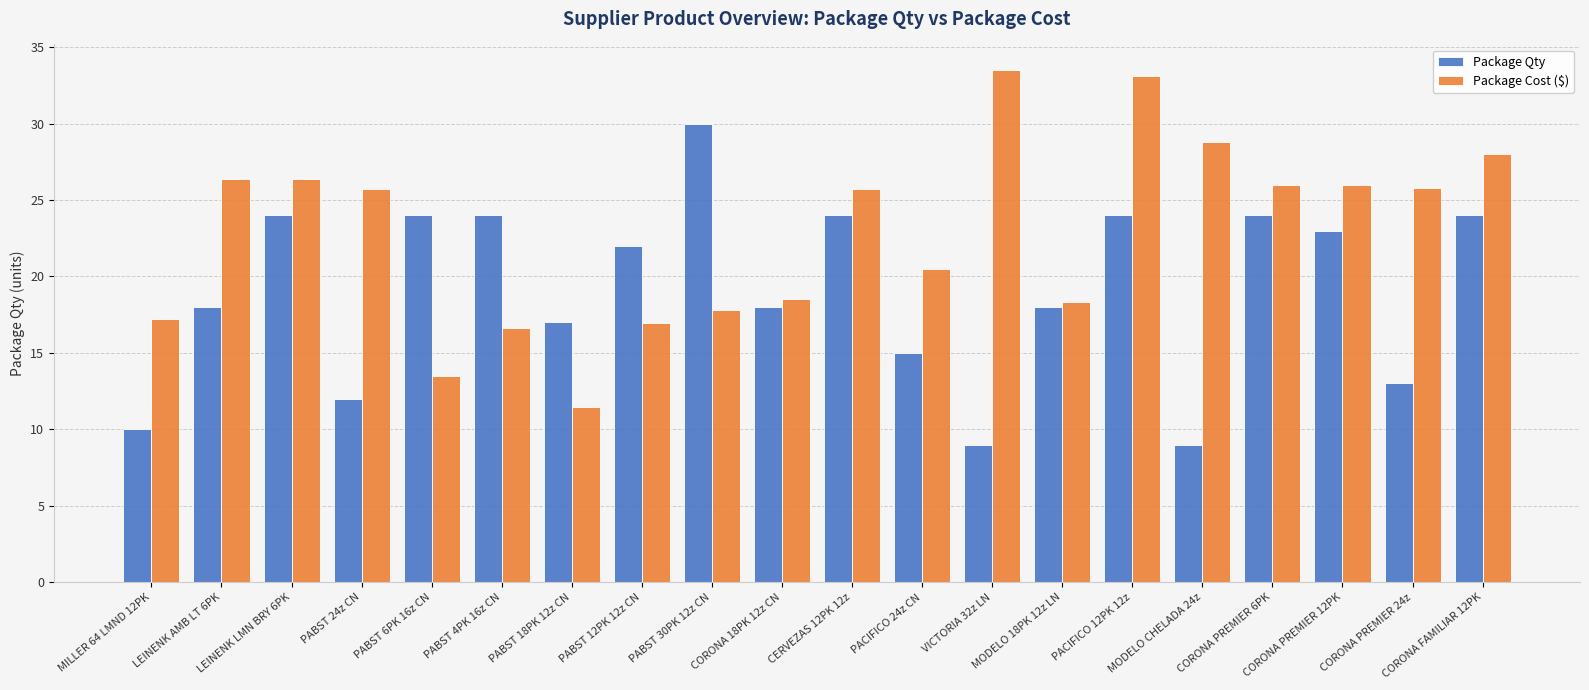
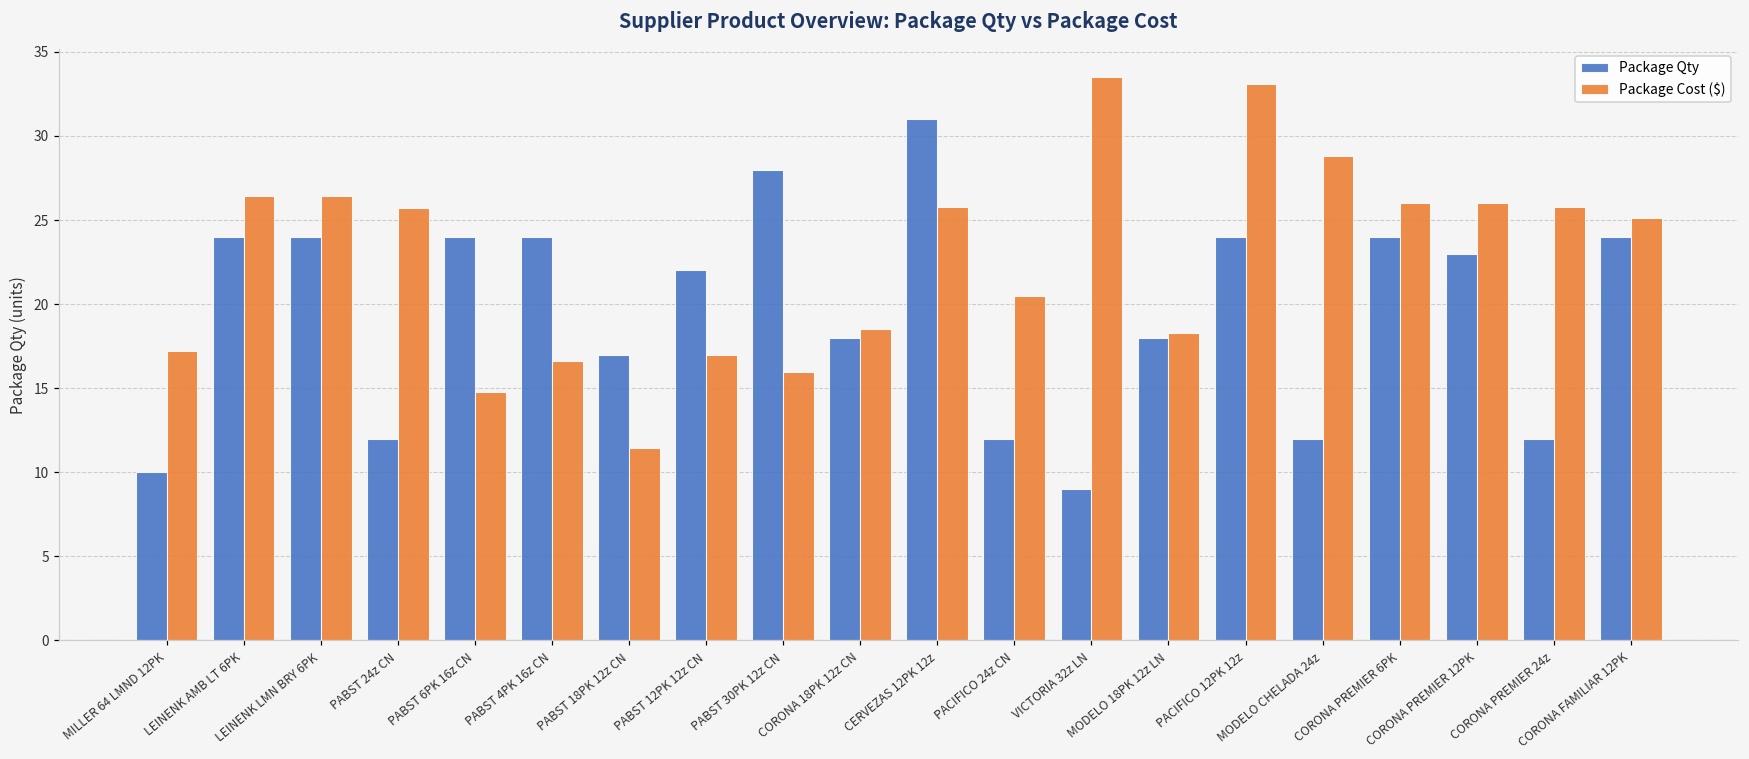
Package Qty, LEINENK AMB LT 6PK: 18 -> 24
Package Cost ($), PABST 6PK 16z CN: 13.5 -> 14.8
Package Qty, PABST 30PK 12z CN: 30 -> 28
Package Cost ($), PABST 30PK 12z CN: 17.8 -> 16.0
Package Qty, CERVEZAS 12PK 12z: 24 -> 31
Package Qty, PACIFICO 24z CN: 15 -> 12
Package Qty, MODELO CHELADA 24z: 9 -> 12
Package Qty, CORONA PREMIER 24z: 13 -> 12
Package Cost ($), CORONA FAMILIAR 12PK: 28.0 -> 25.1
